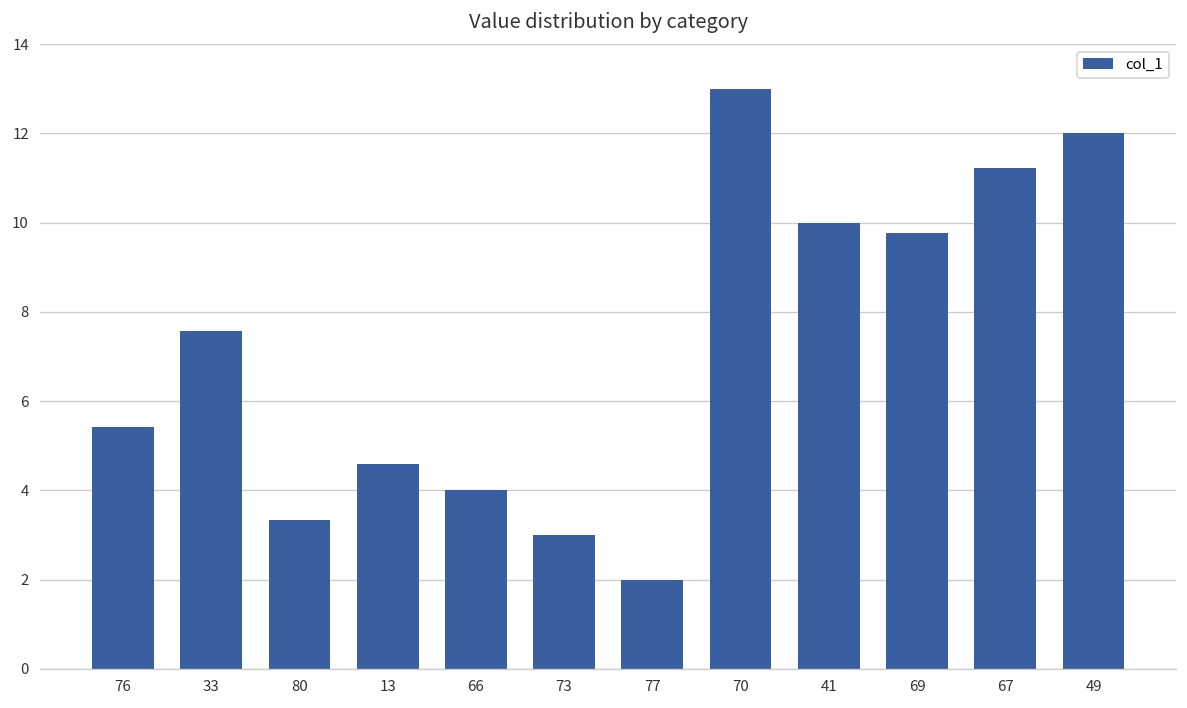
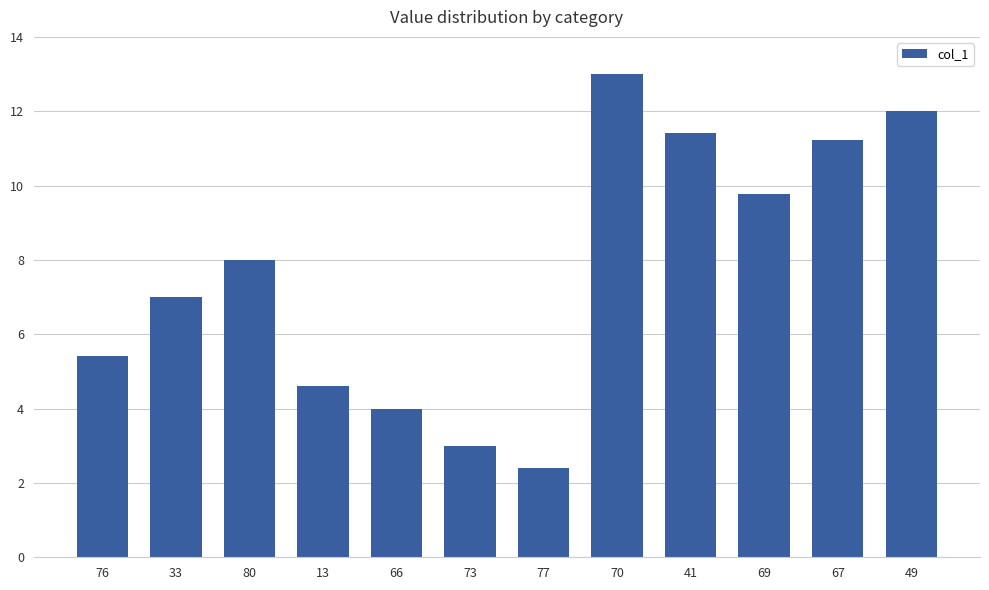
33: 7.6 -> 7.0
80: 3.3 -> 8.0
77: 2.0 -> 2.4
41: 10.0 -> 11.4
